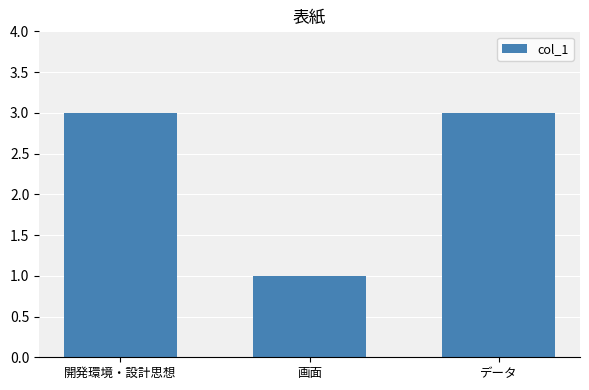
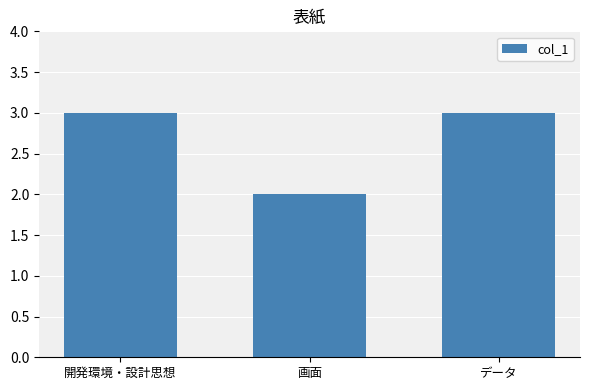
画面: 1 -> 2
